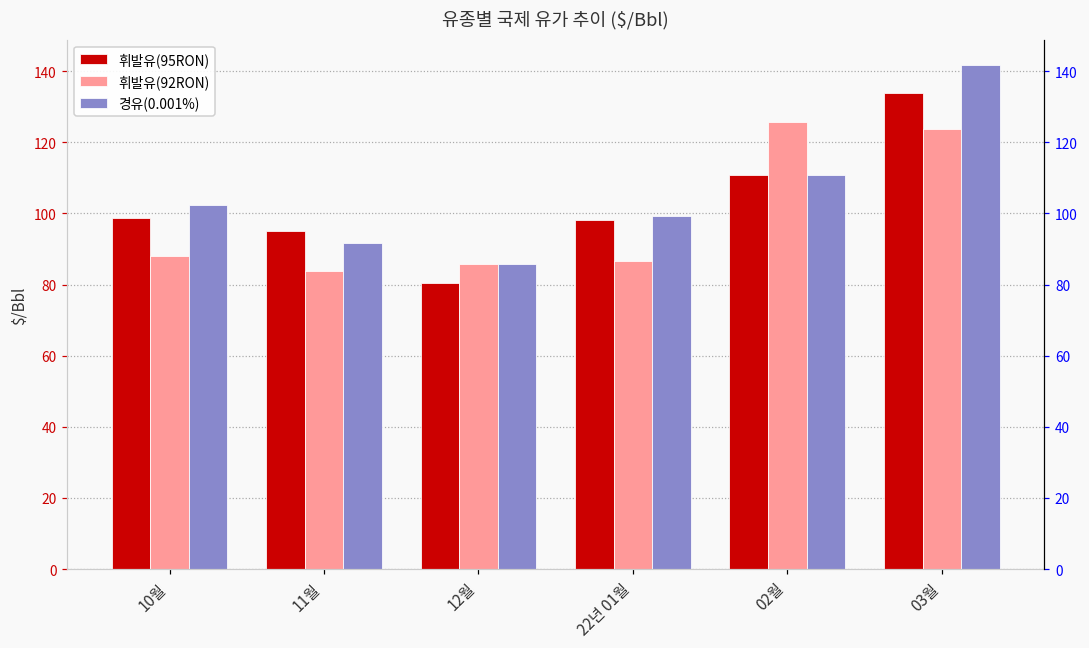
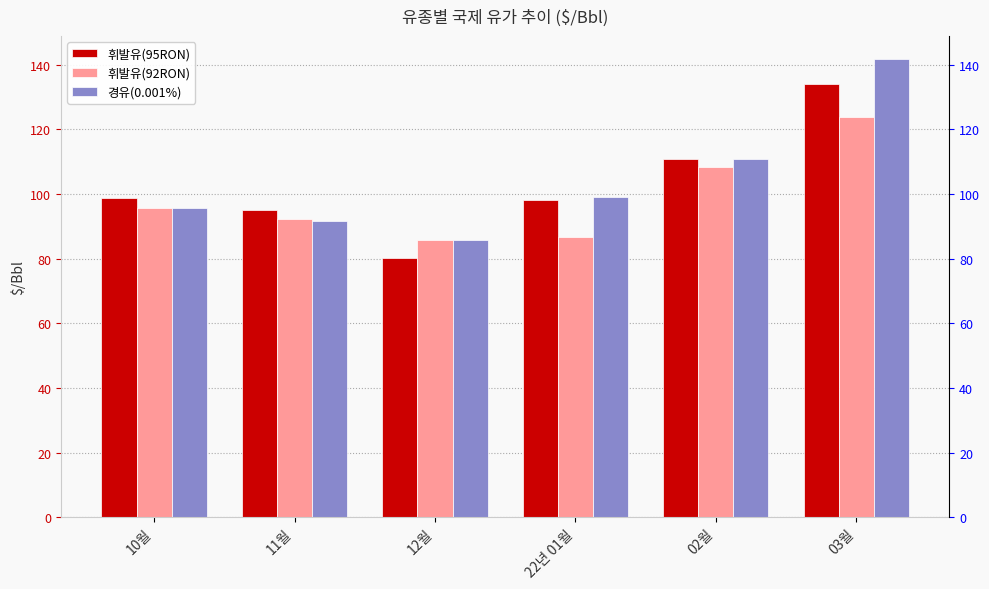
휘발유(92RON), 10월: 88 -> 96
경유(0.001%), 10월: 102 -> 96
휘발유(92RON), 11월: 84 -> 92
휘발유(92RON), 02월: 126 -> 108
